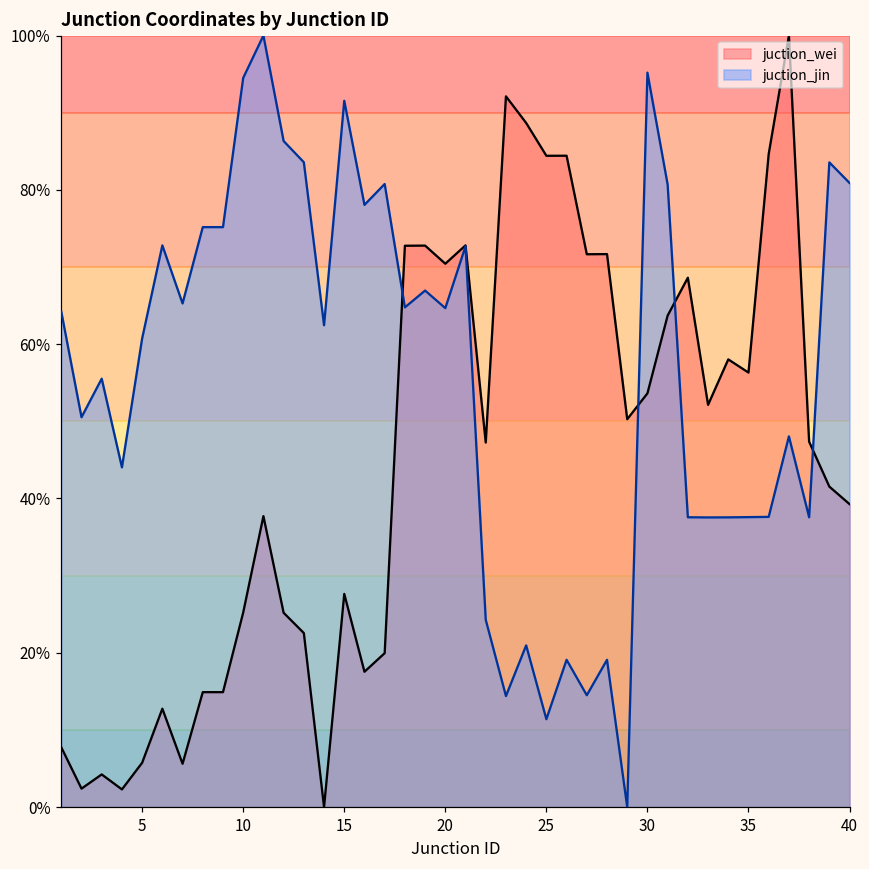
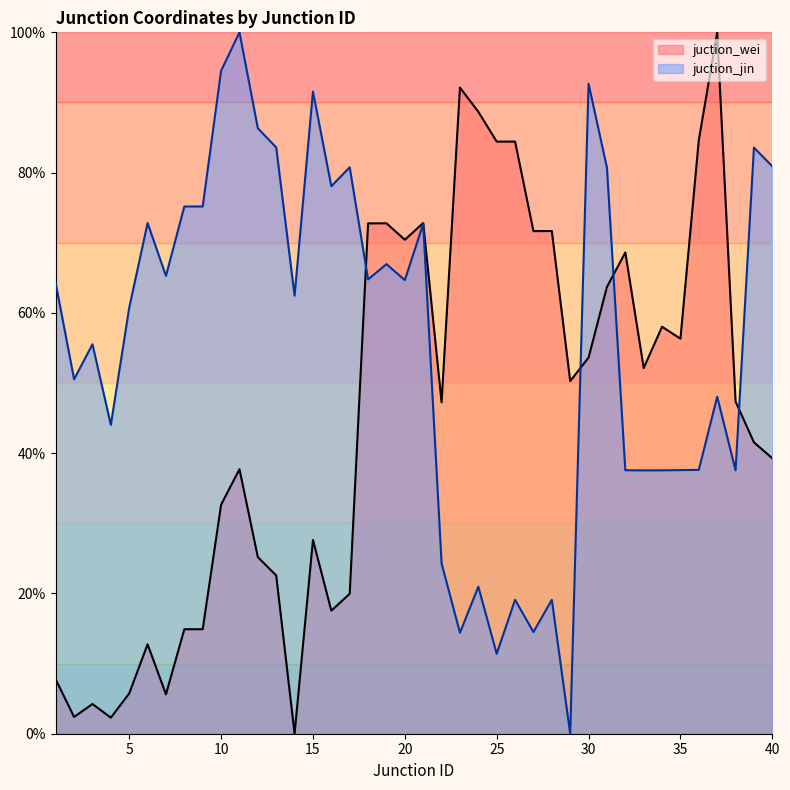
juction_wei, 10: 25% -> 33%
juction_jin, 30: 95% -> 93%
